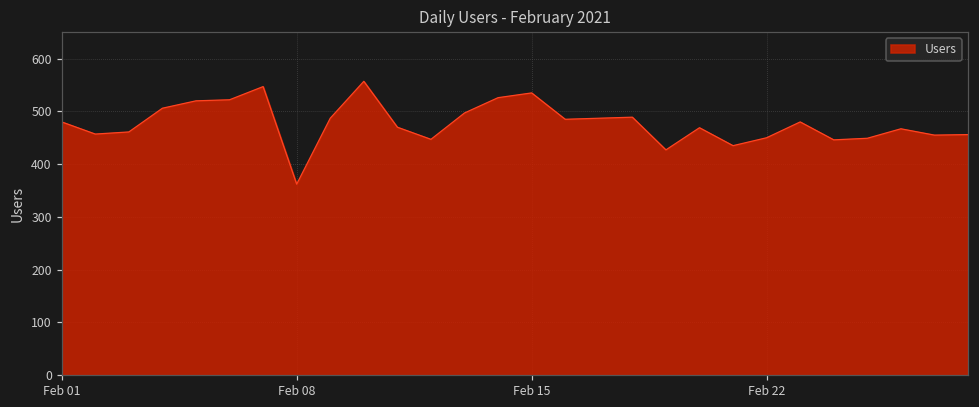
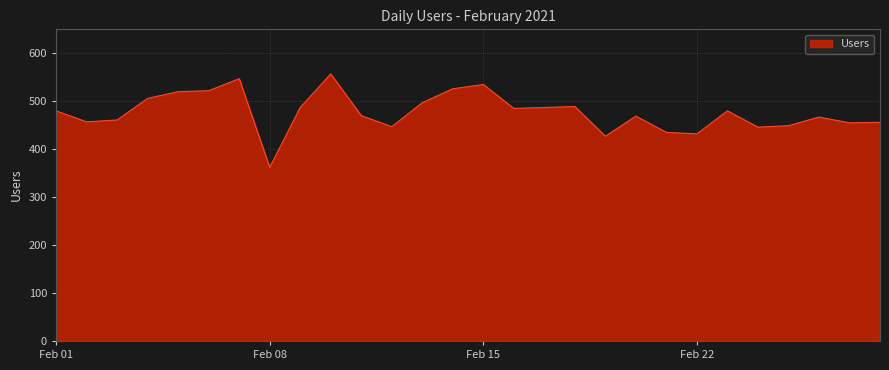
Feb 22: 450 -> 430
